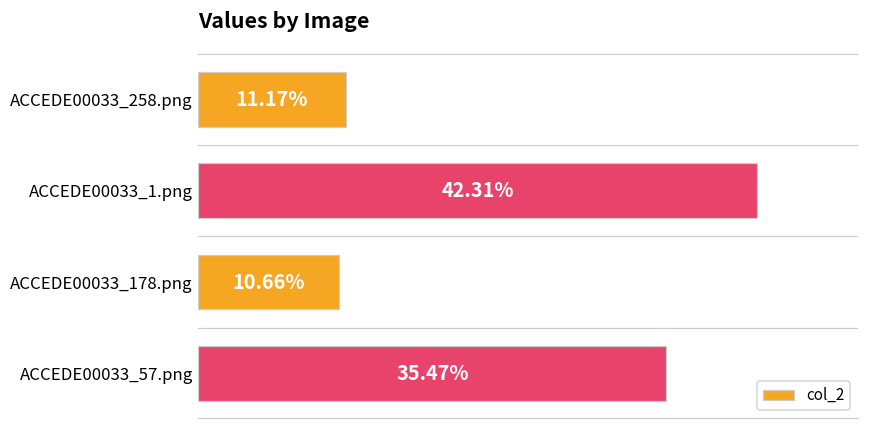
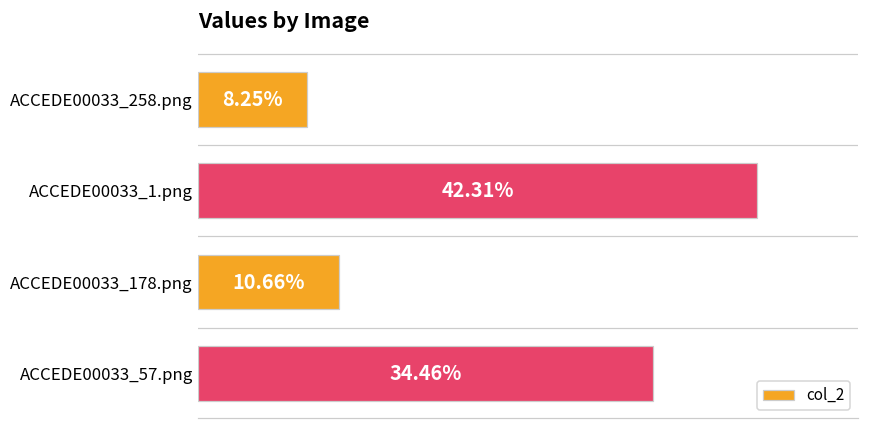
ACCEDE00033_258.png: 11.17% -> 8.25%
ACCEDE00033_57.png: 35.47% -> 34.46%
